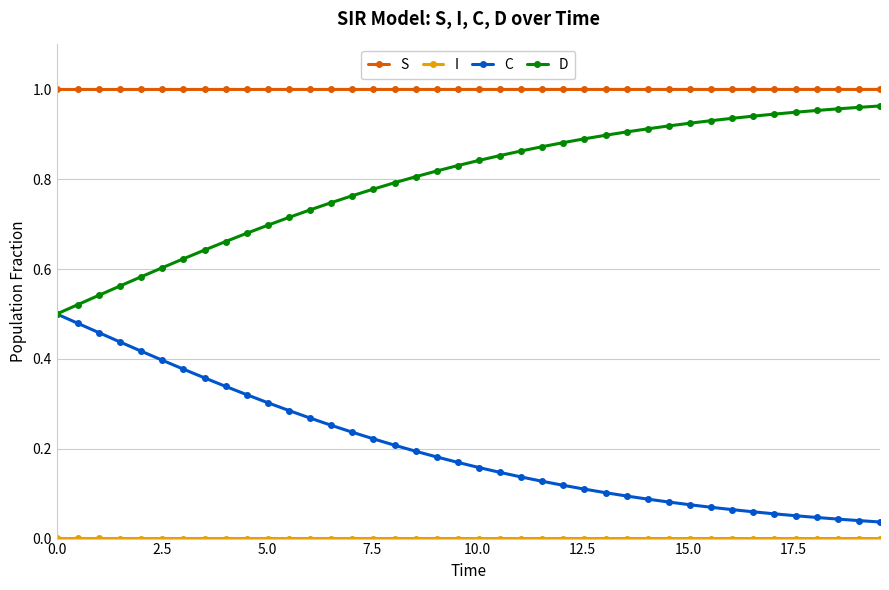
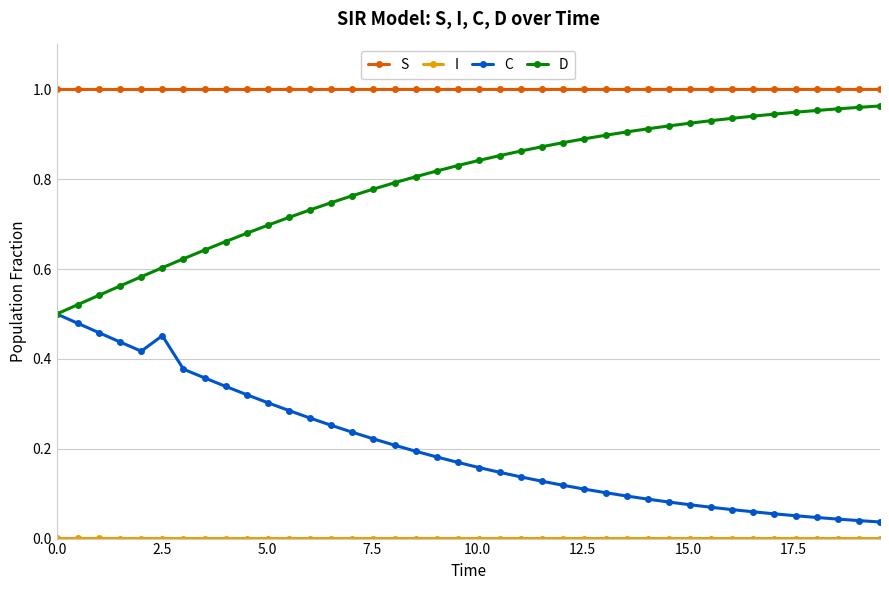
C, 2.5: 0.40 -> 0.45
